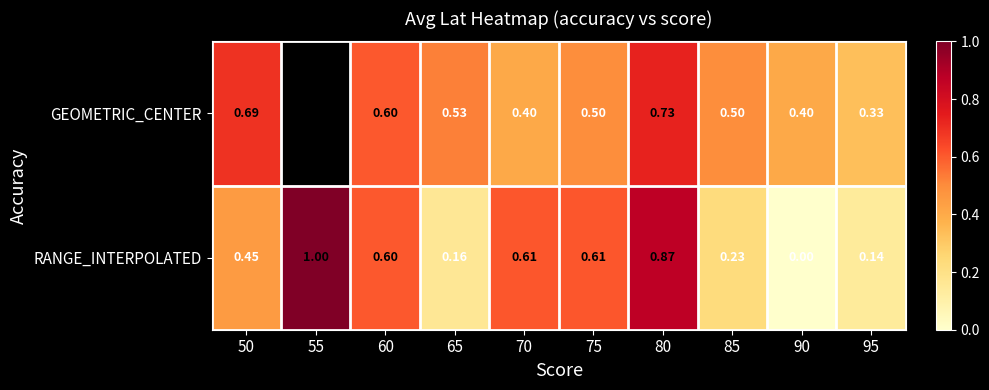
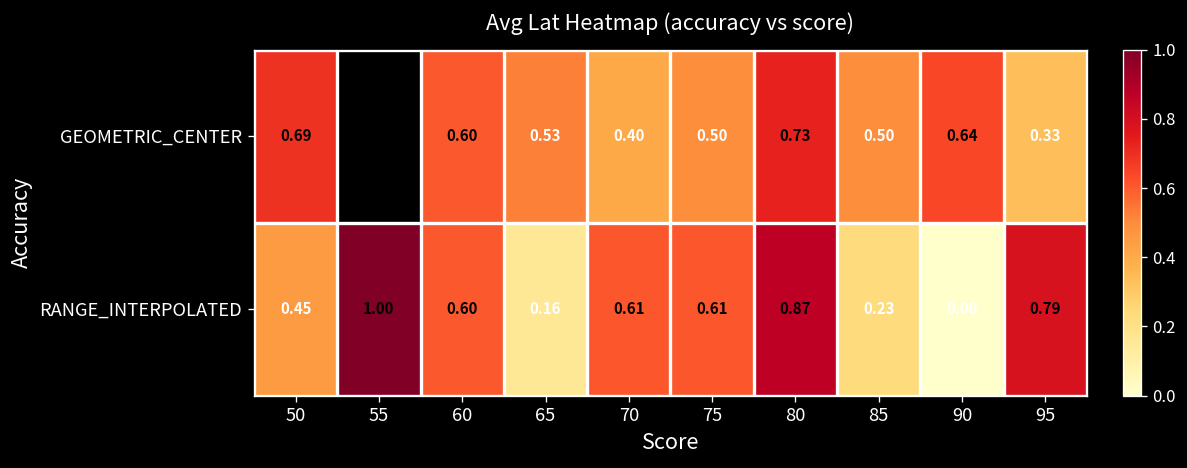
GEOMETRIC_CENTER, 90: 0.40 -> 0.64
RANGE_INTERPOLATED, 95: 0.14 -> 0.79
